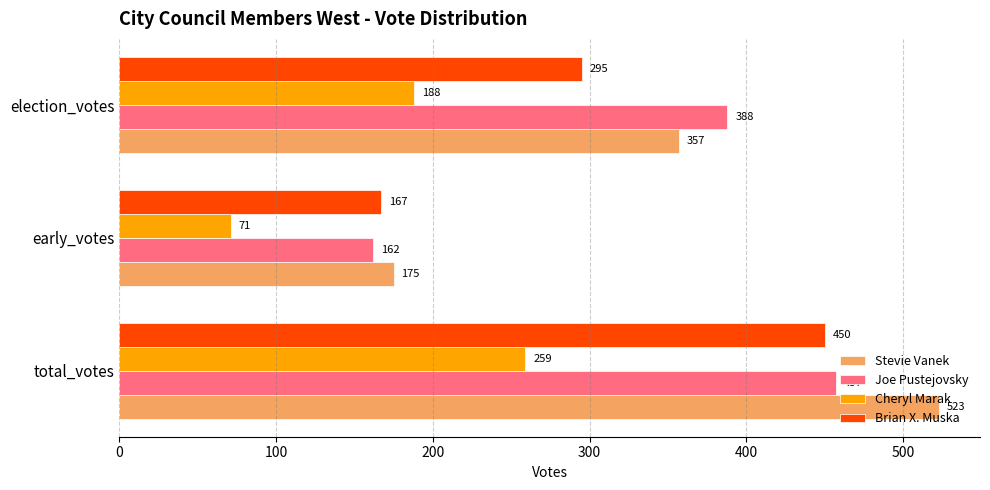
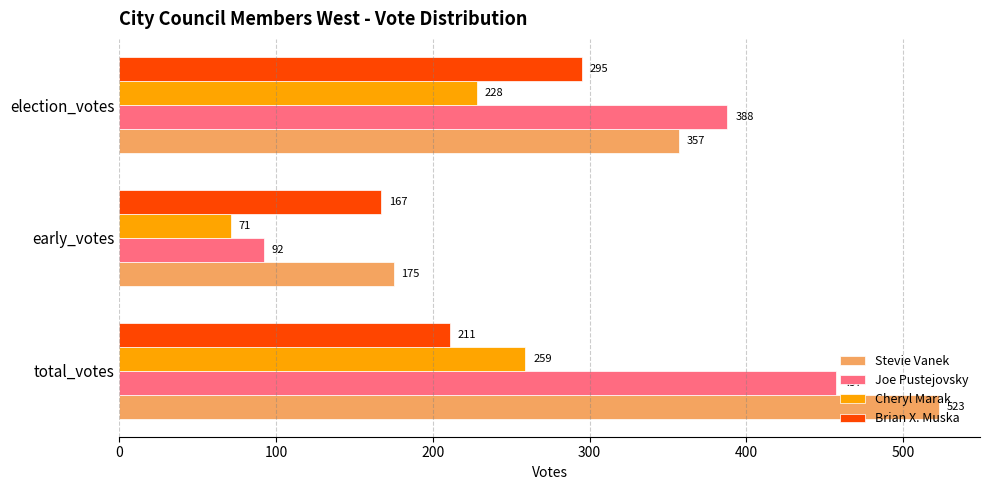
Cheryl Marak, election_votes: 188 -> 228
Joe Pustejovsky, early_votes: 162 -> 92
Brian X. Muska, total_votes: 450 -> 211
